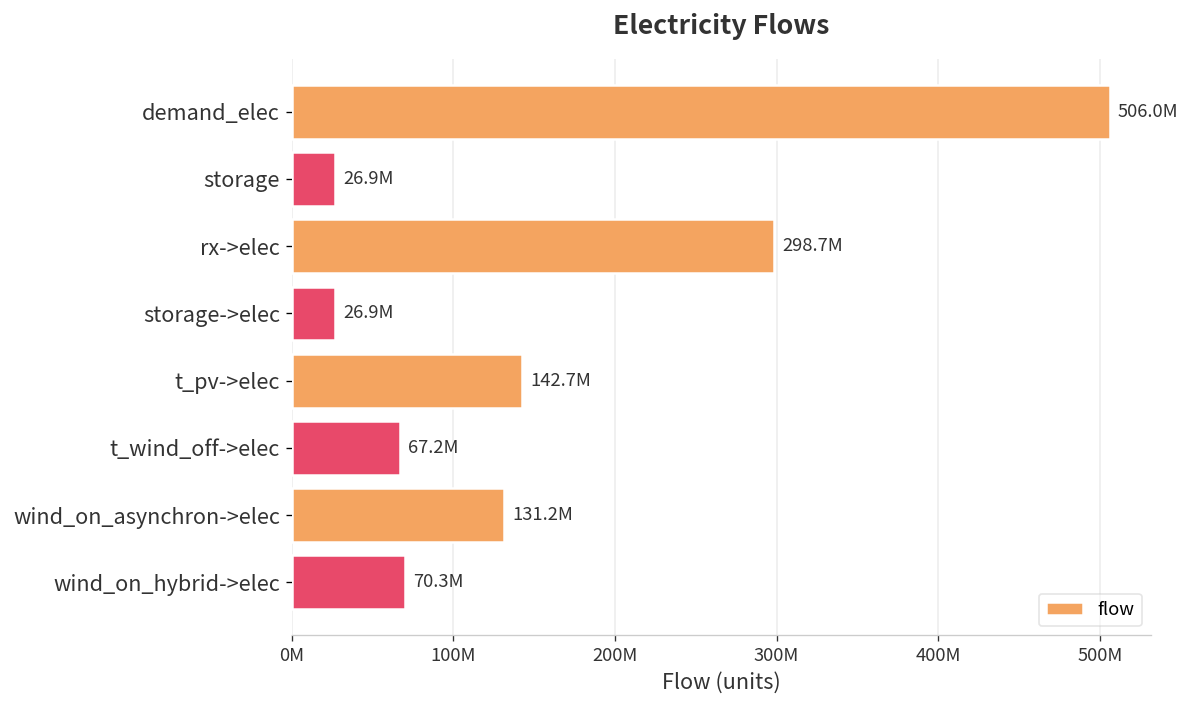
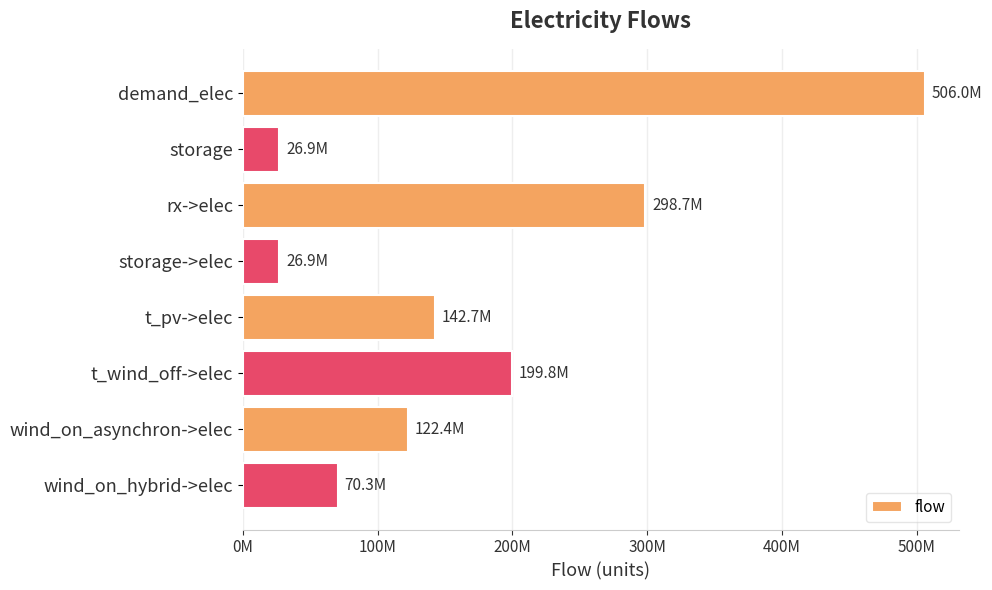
t_wind_off->elec: 67.2M -> 199.8M
wind_on_asynchron->elec: 131.2M -> 122.4M
